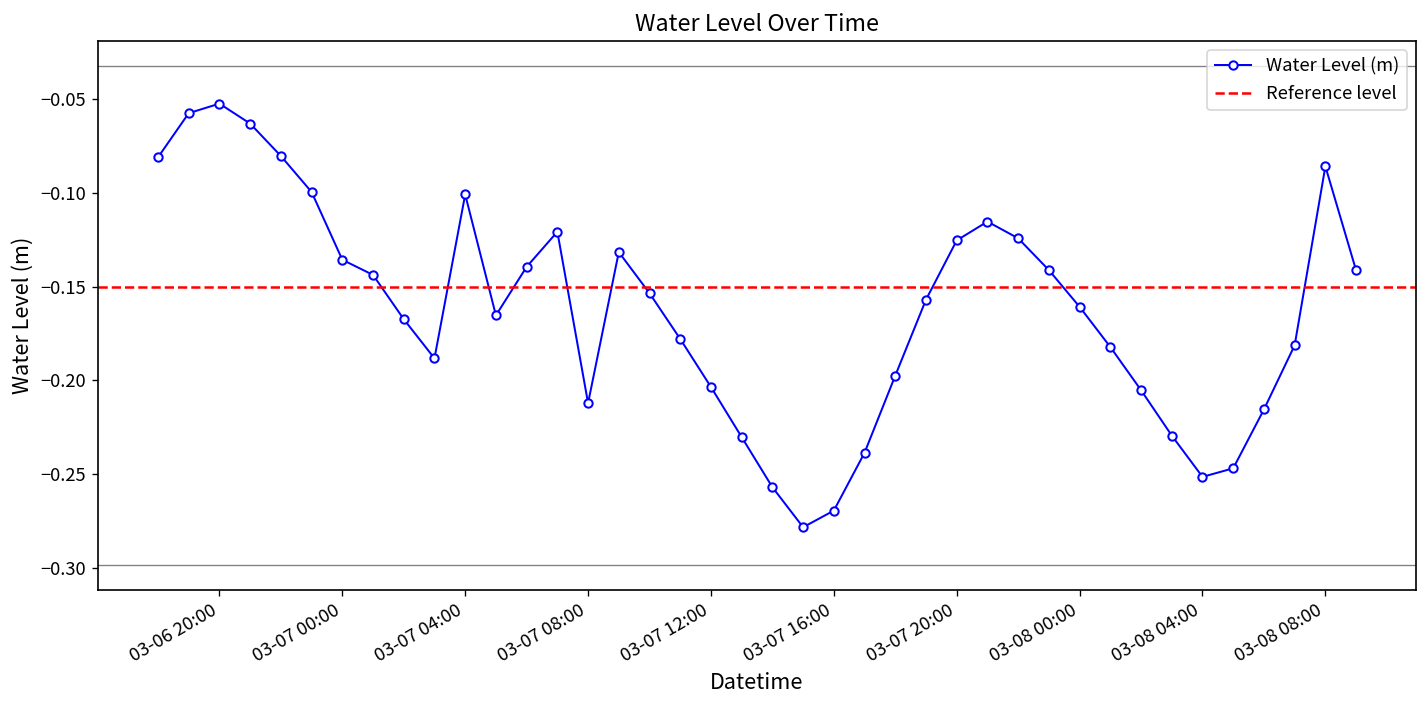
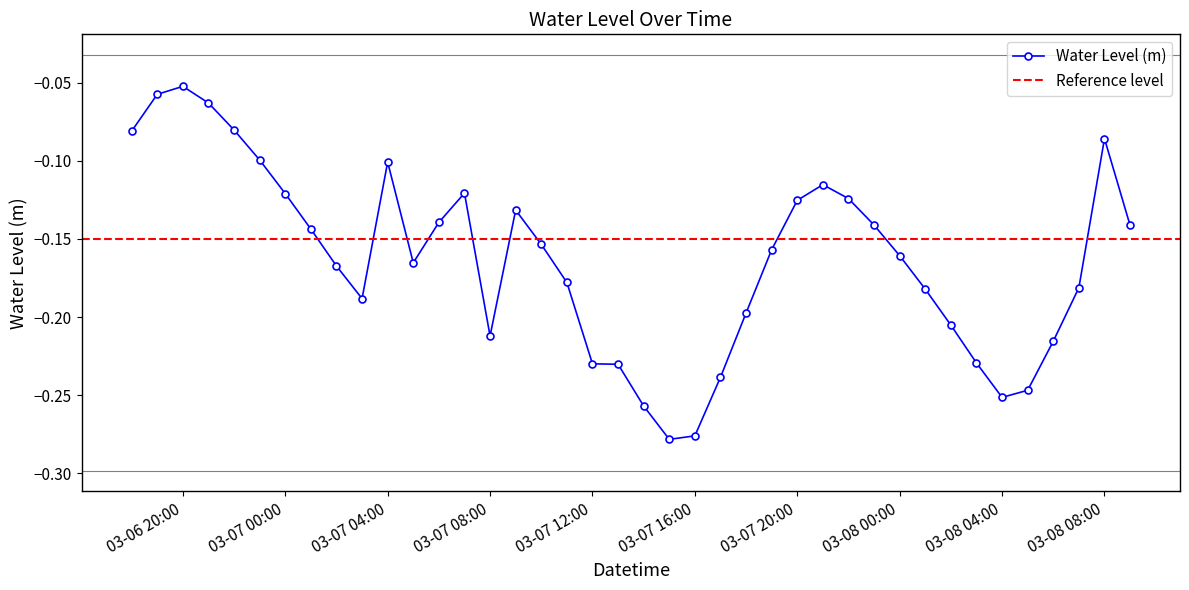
03-07 00:00: -0.136 -> -0.121
03-07 12:00: -0.204 -> -0.230
03-07 16:00: -0.269 -> -0.276
